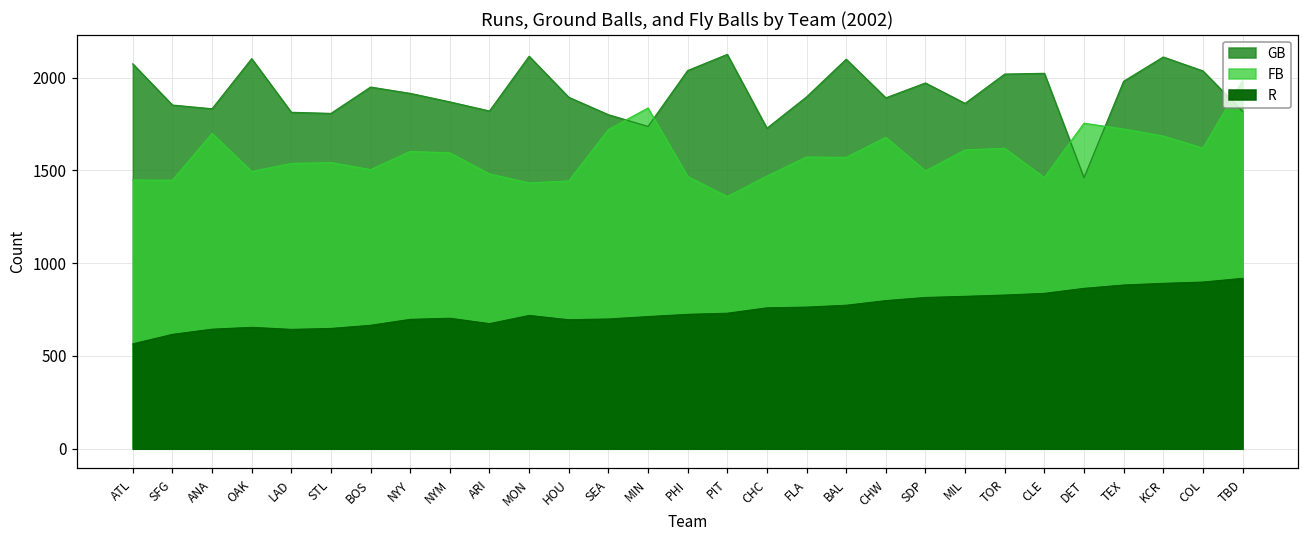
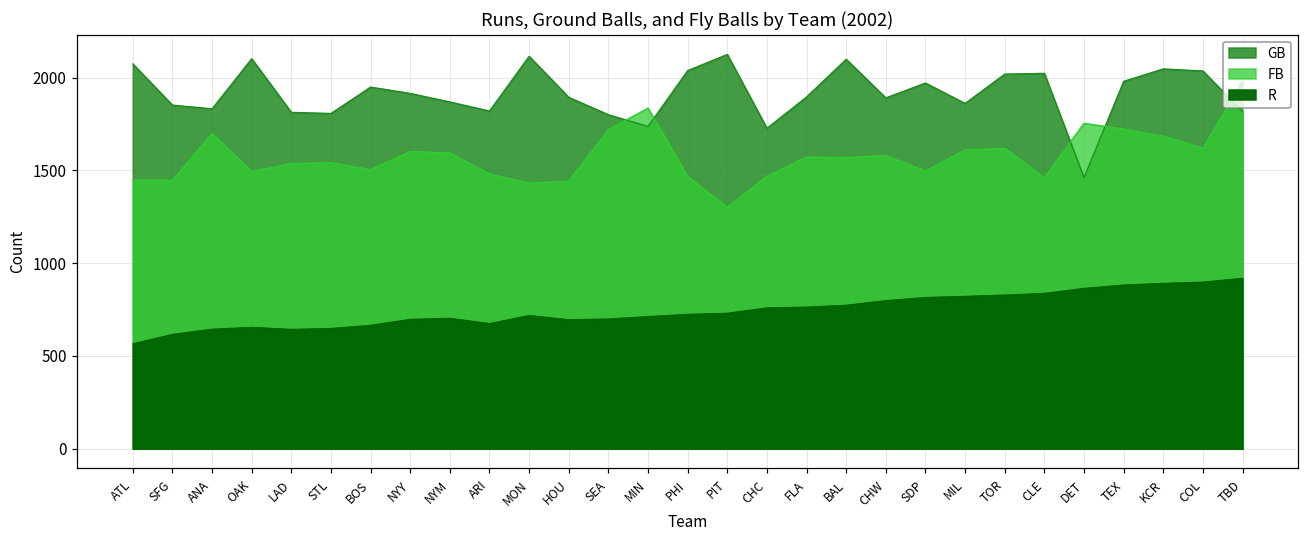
FB, PIT: 1360 -> 1300
FB, CHW: 1680 -> 1580
GB, KCR: 2110 -> 2050
